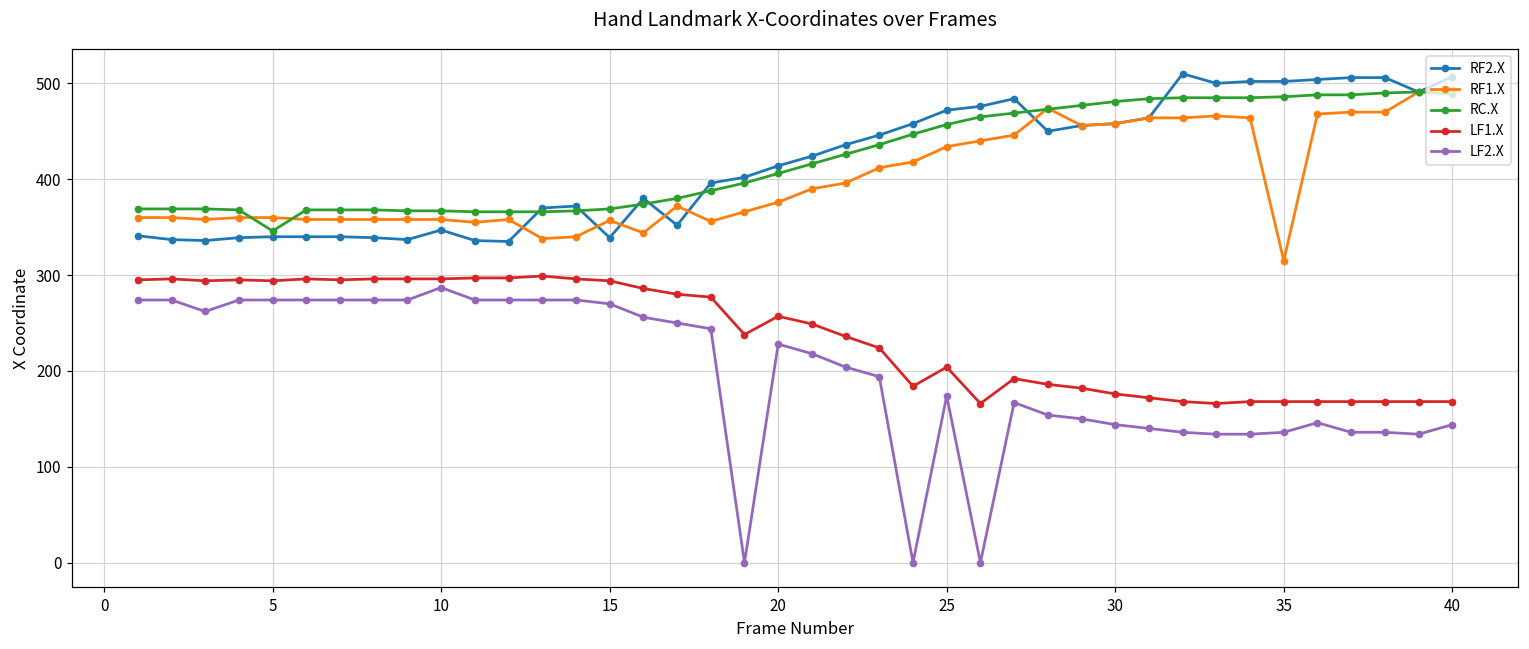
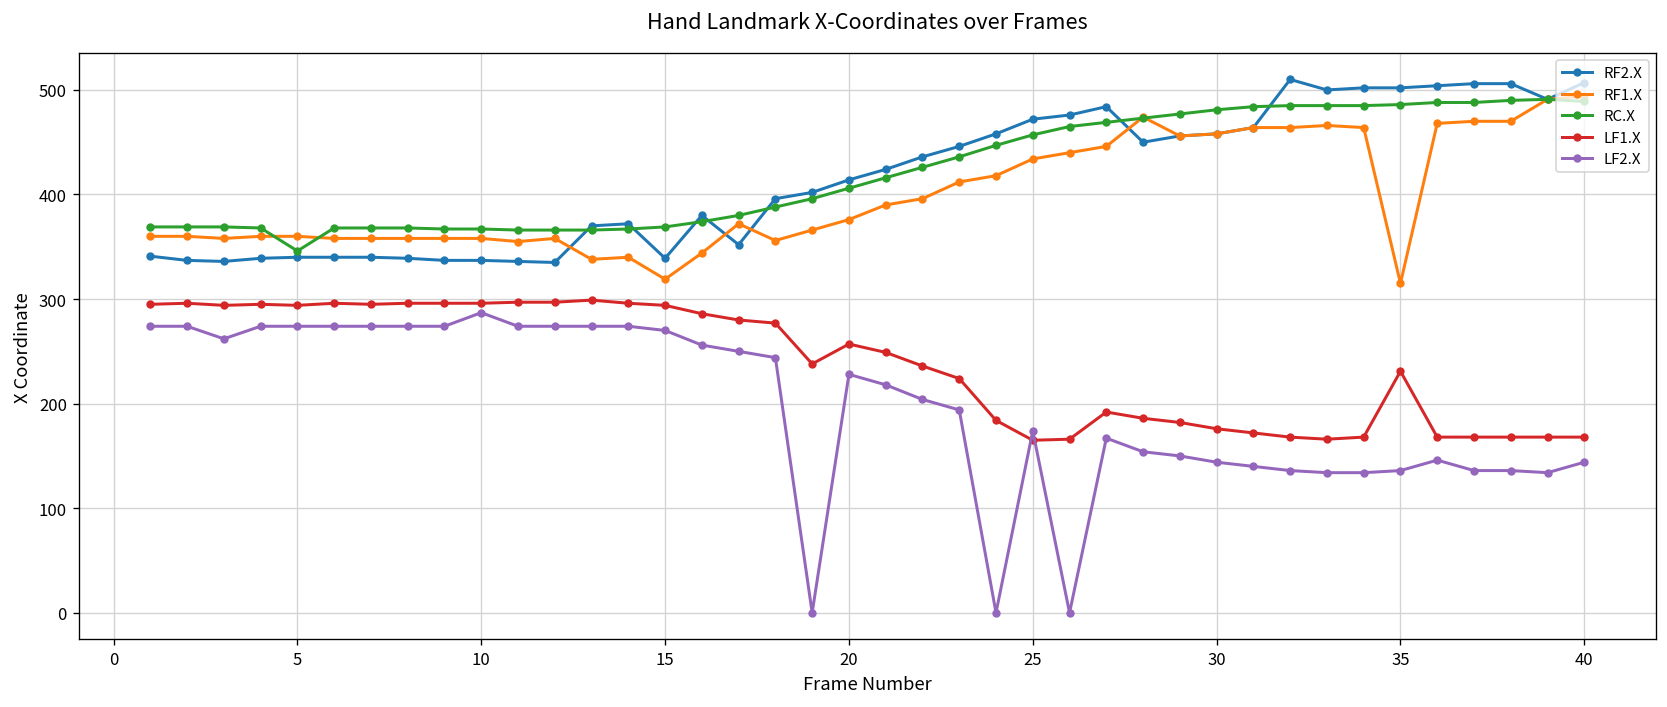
RF2.X, 10: 350 -> 340
RF1.X, 15: 360 -> 320
LF1.X, 25: 200 -> 170
LF1.X, 35: 170 -> 230
